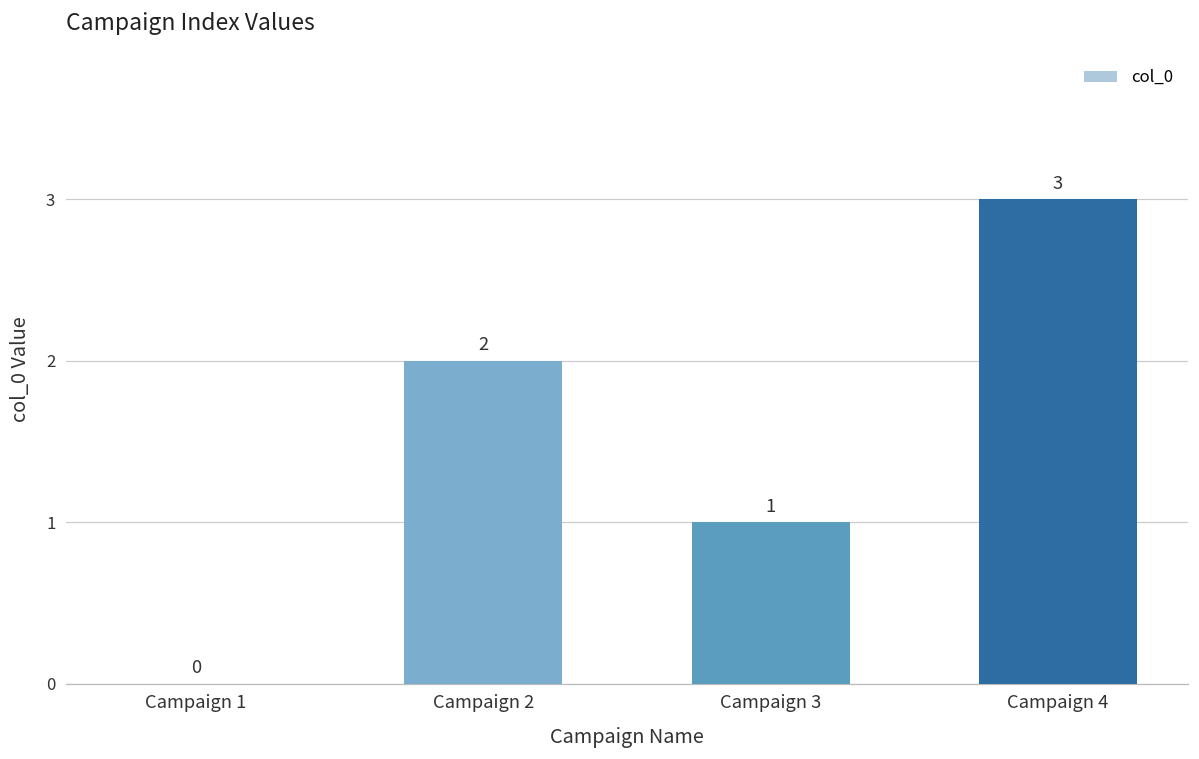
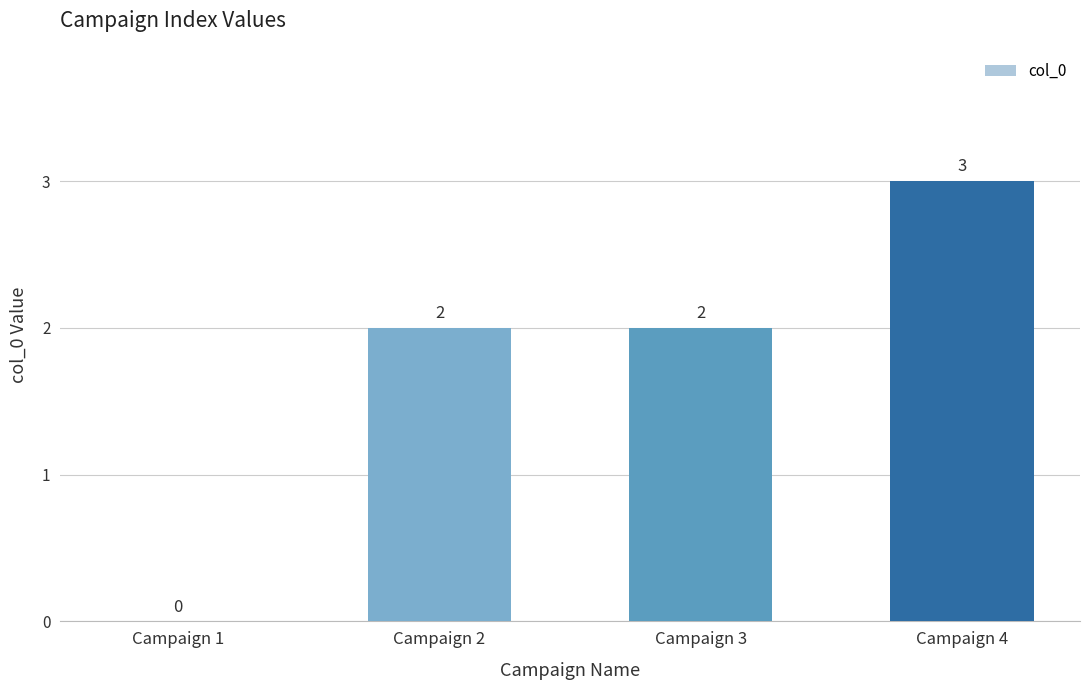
Campaign 3: 1 -> 2
